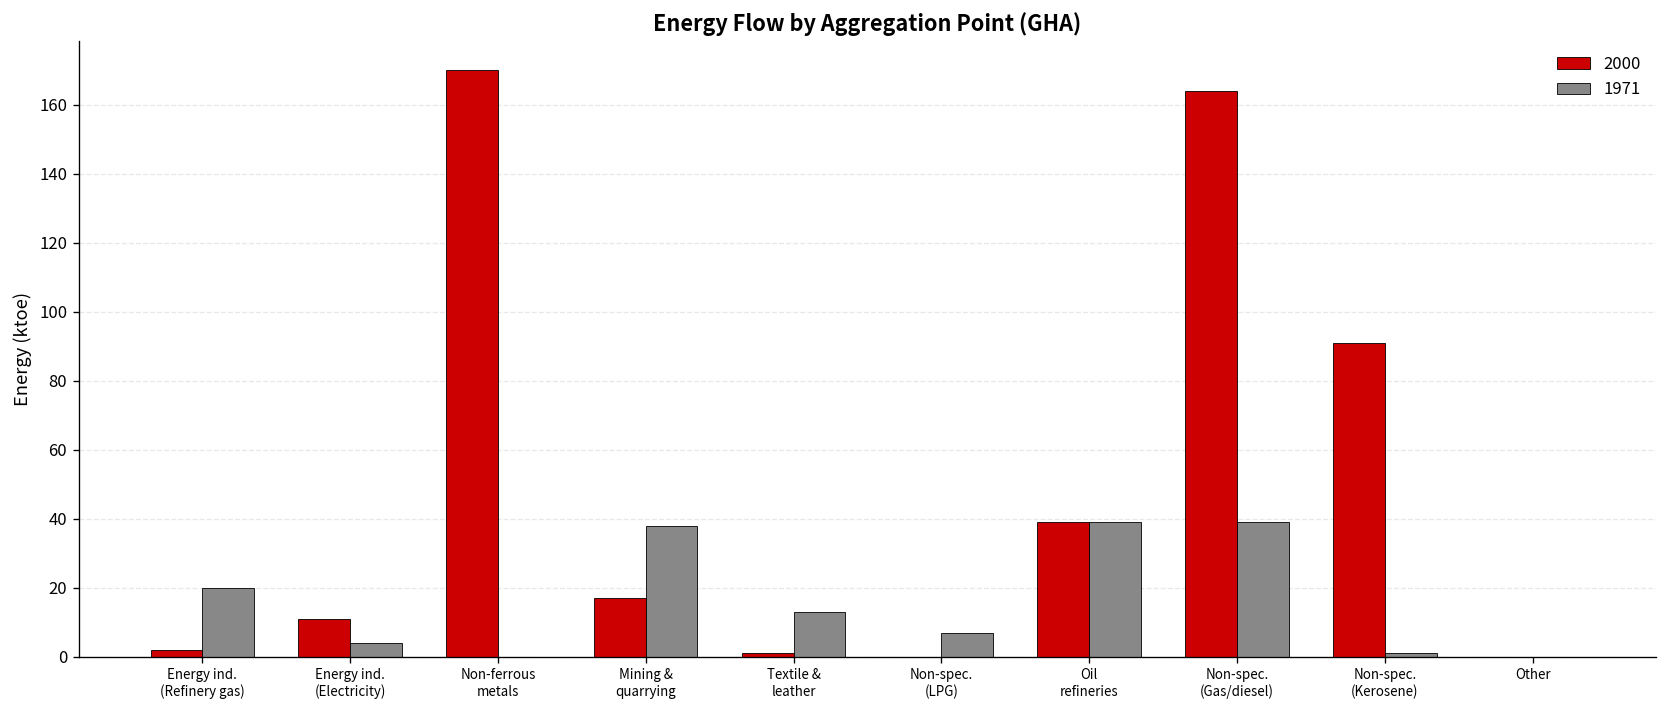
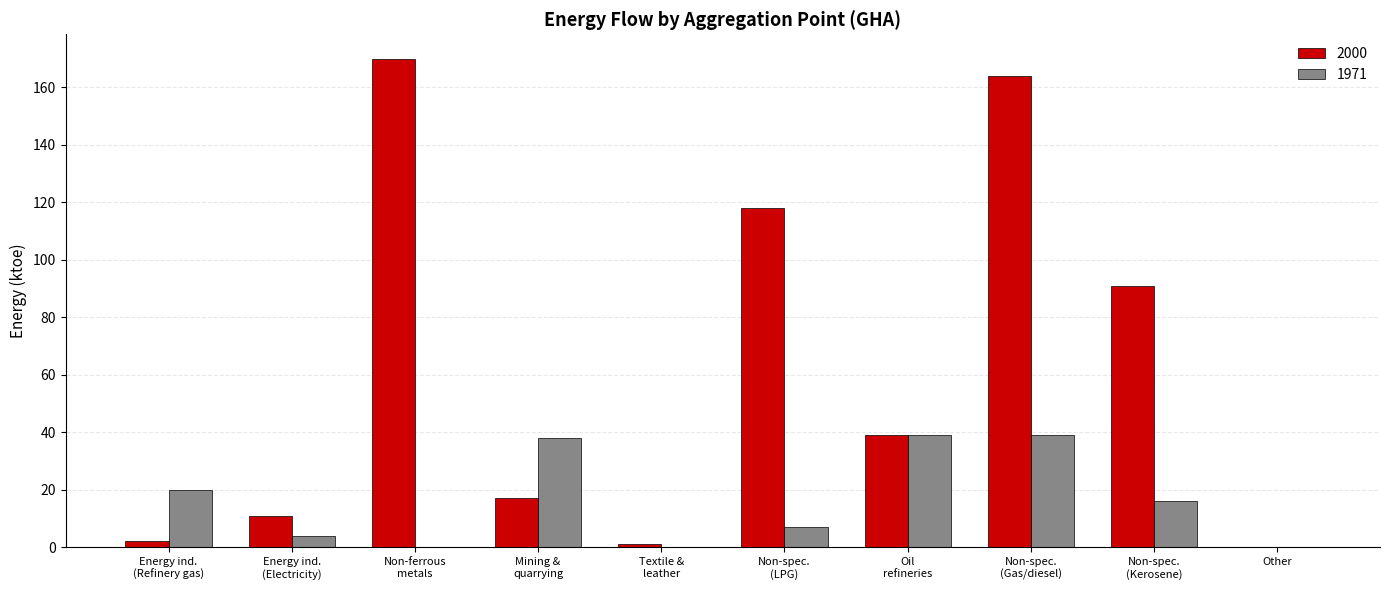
1971, Textile & leather: 13 -> 0
2000, Non-spec. (LPG): 0 -> 118
1971, Non-spec. (Kerosene): 1 -> 16
